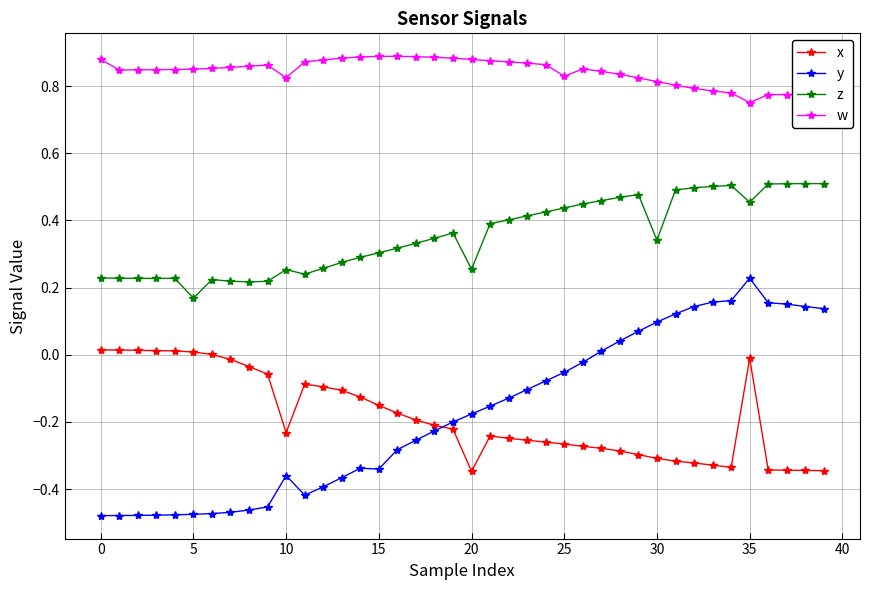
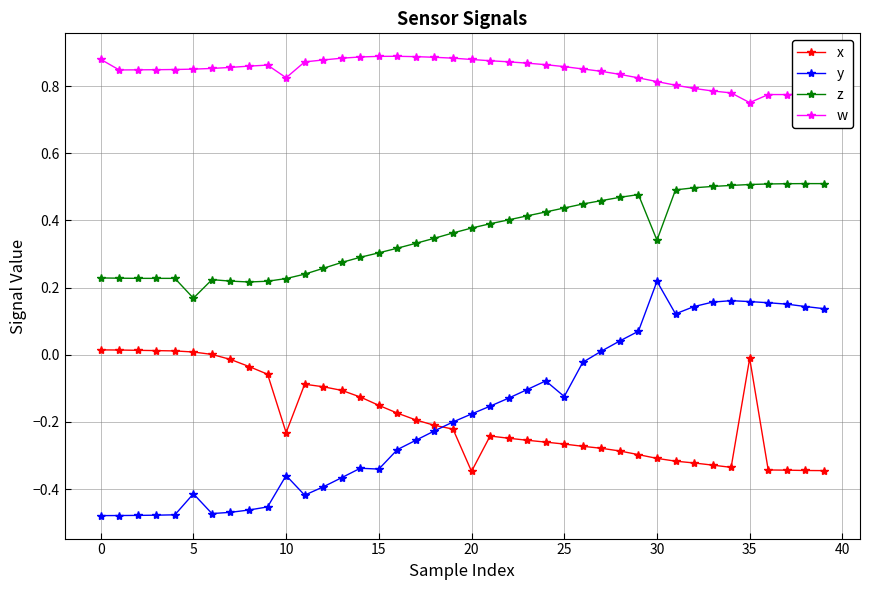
y, 5: -0.48 -> -0.41
z, 10: 0.25 -> 0.23
z, 20: 0.25 -> 0.38
y, 25: -0.05 -> -0.12
w, 25: 0.83 -> 0.86
y, 30: 0.10 -> 0.22
y, 35: 0.23 -> 0.16
z, 35: 0.45 -> 0.51
